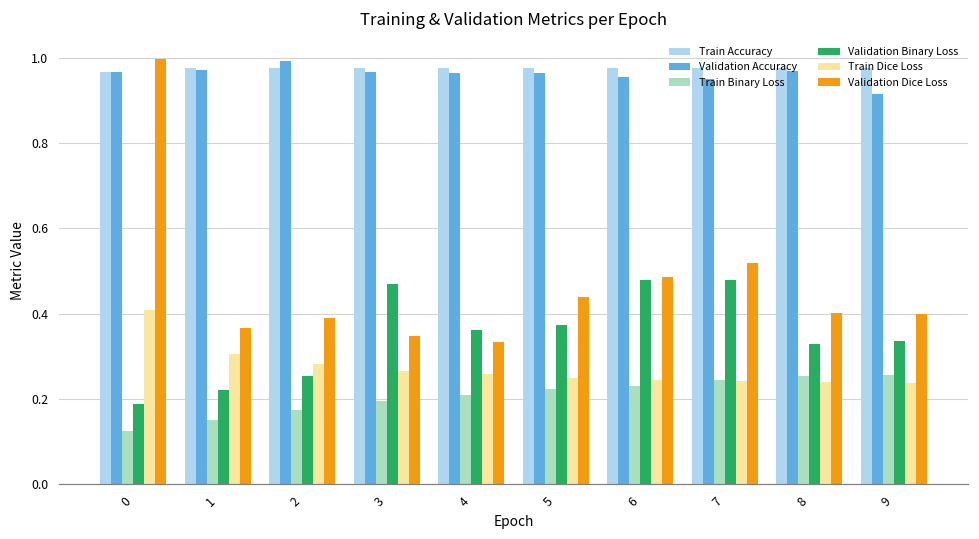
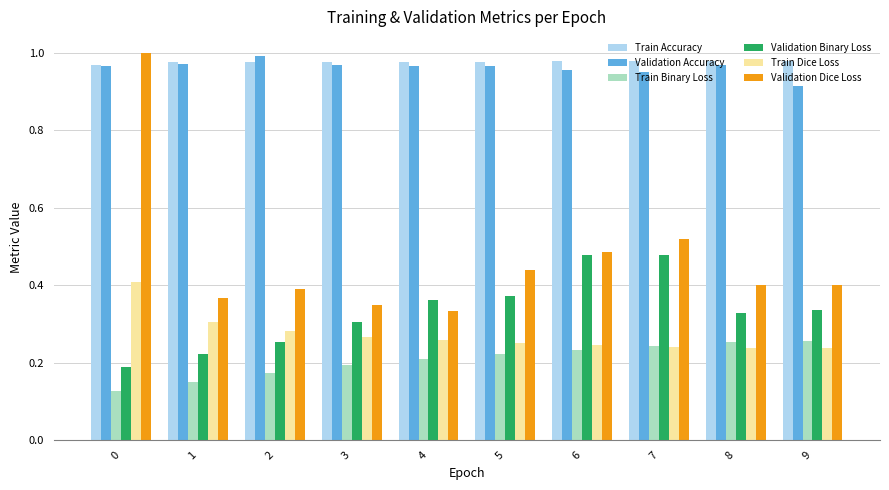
Validation Binary Loss, 3: 0.47 -> 0.31
